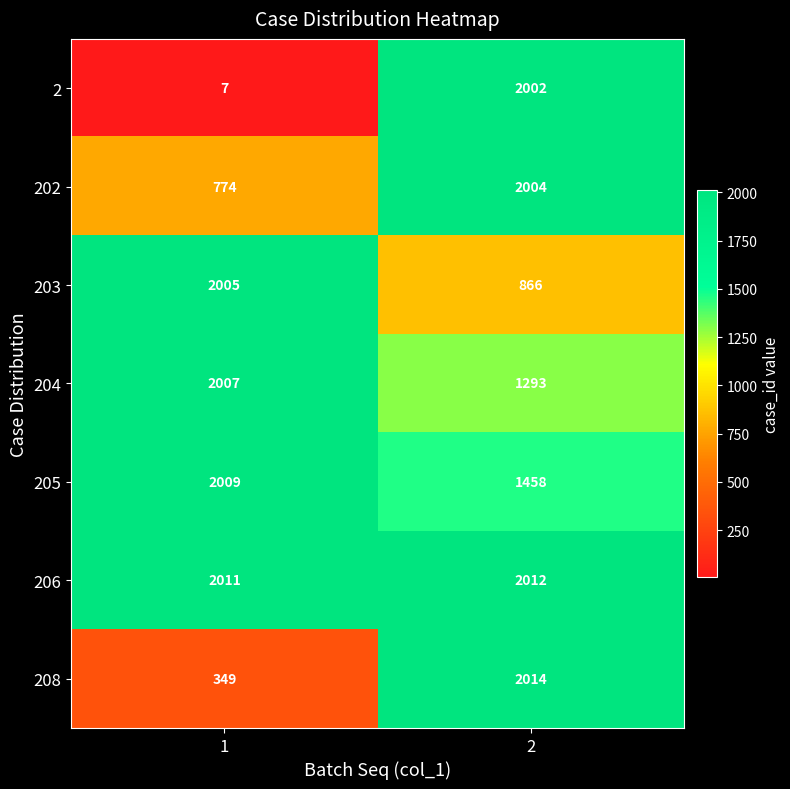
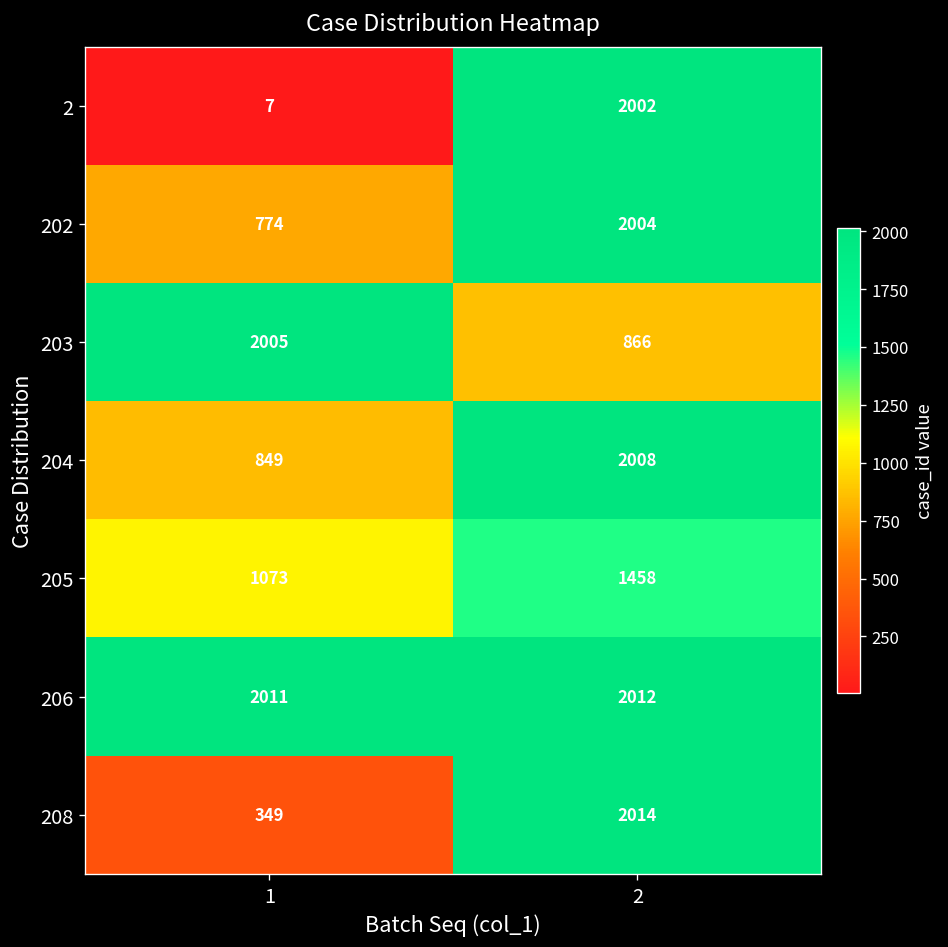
204, 1: 2007 -> 849
204, 2: 1293 -> 2008
205, 1: 2009 -> 1073
